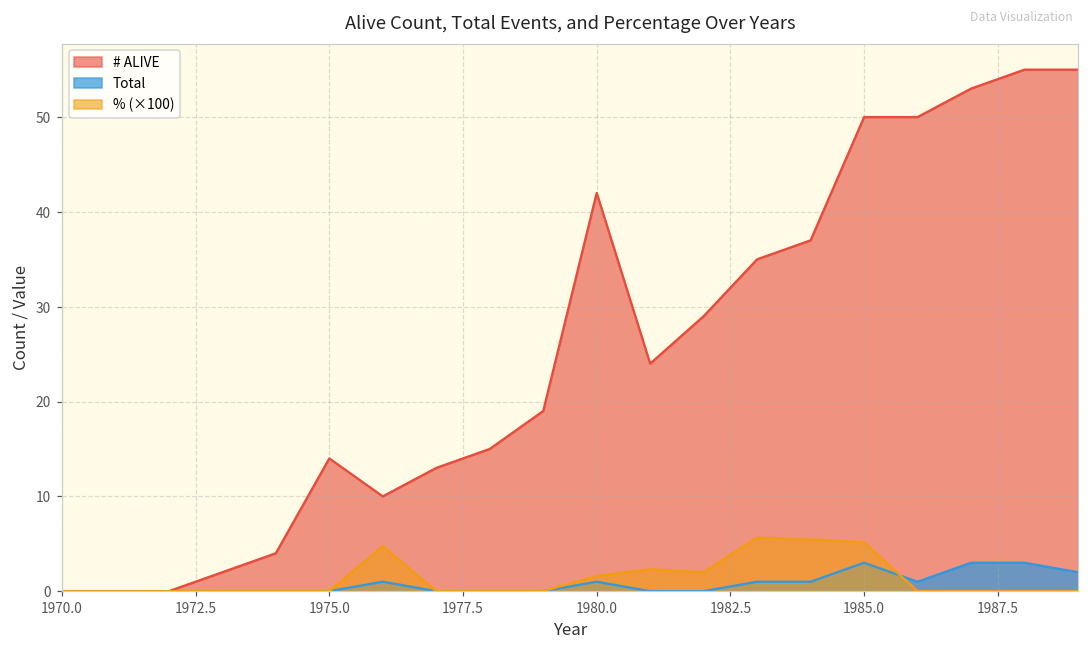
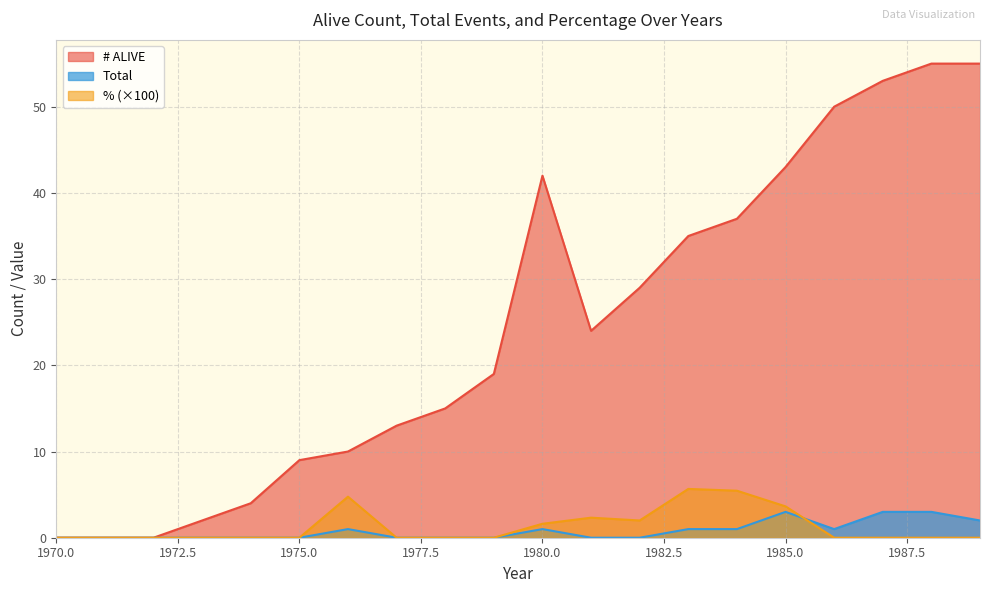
# ALIVE, 1975.0: 14 -> 9
# ALIVE, 1985.0: 50 -> 43
% (×100), 1985.0: 5 -> 4
